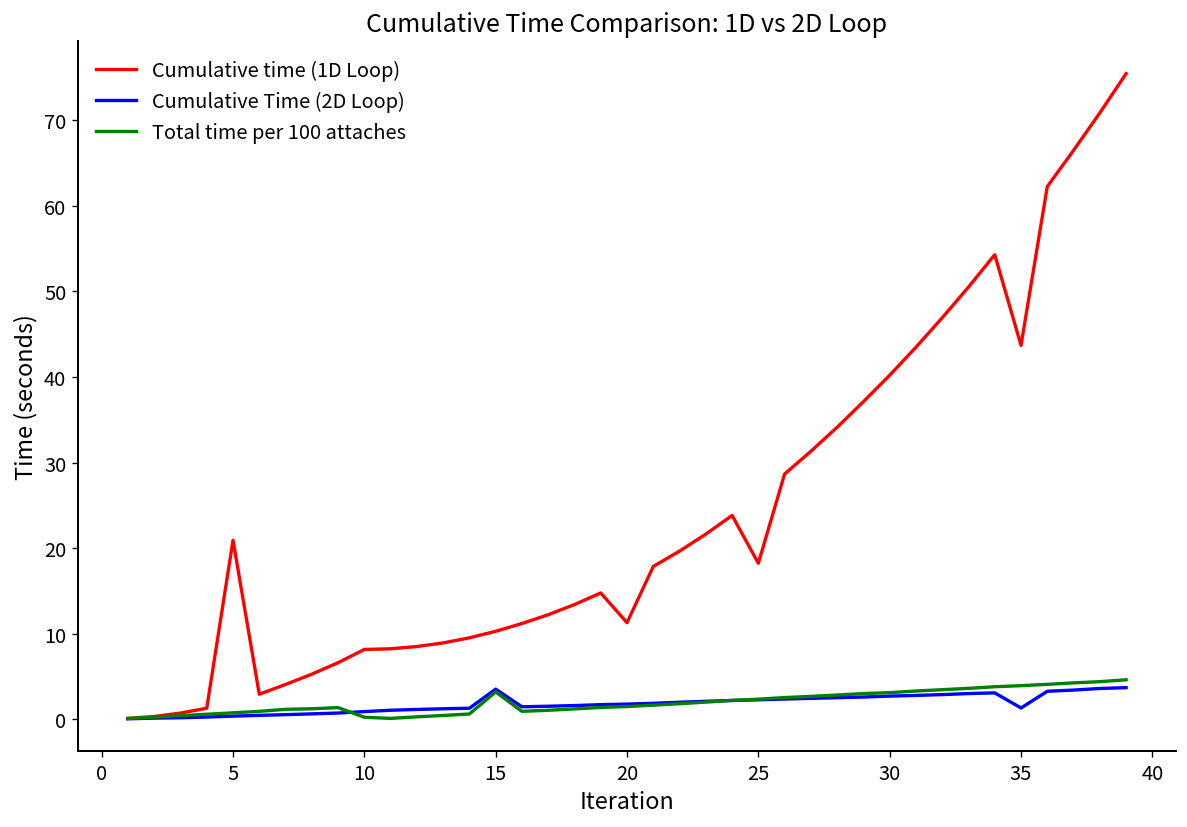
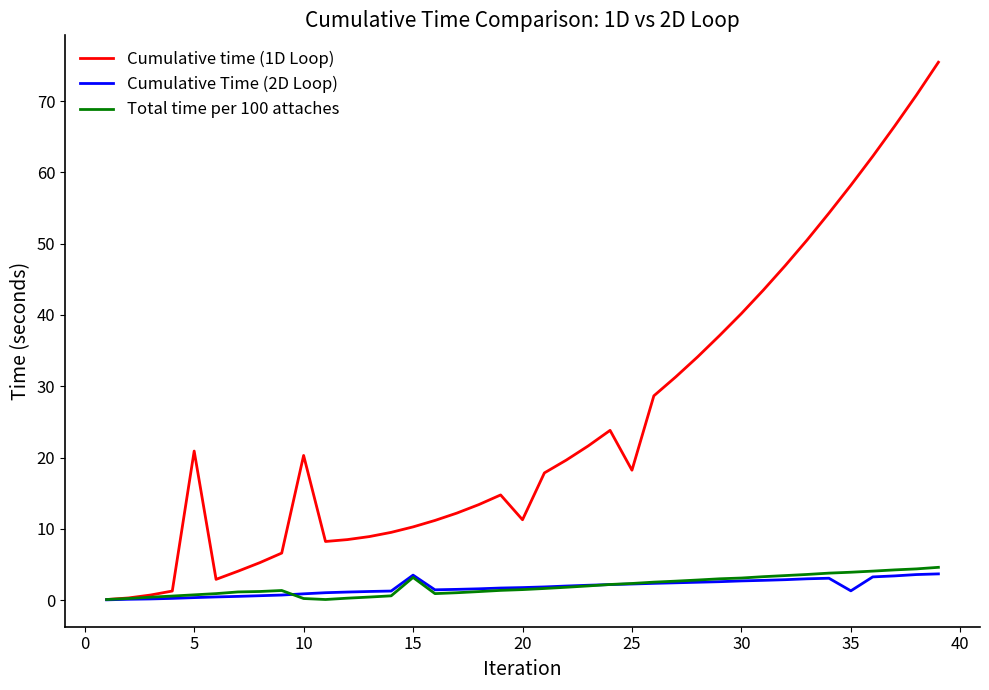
Cumulative time (1D Loop), 10: 8 -> 20
Cumulative time (1D Loop), 35: 44 -> 58
